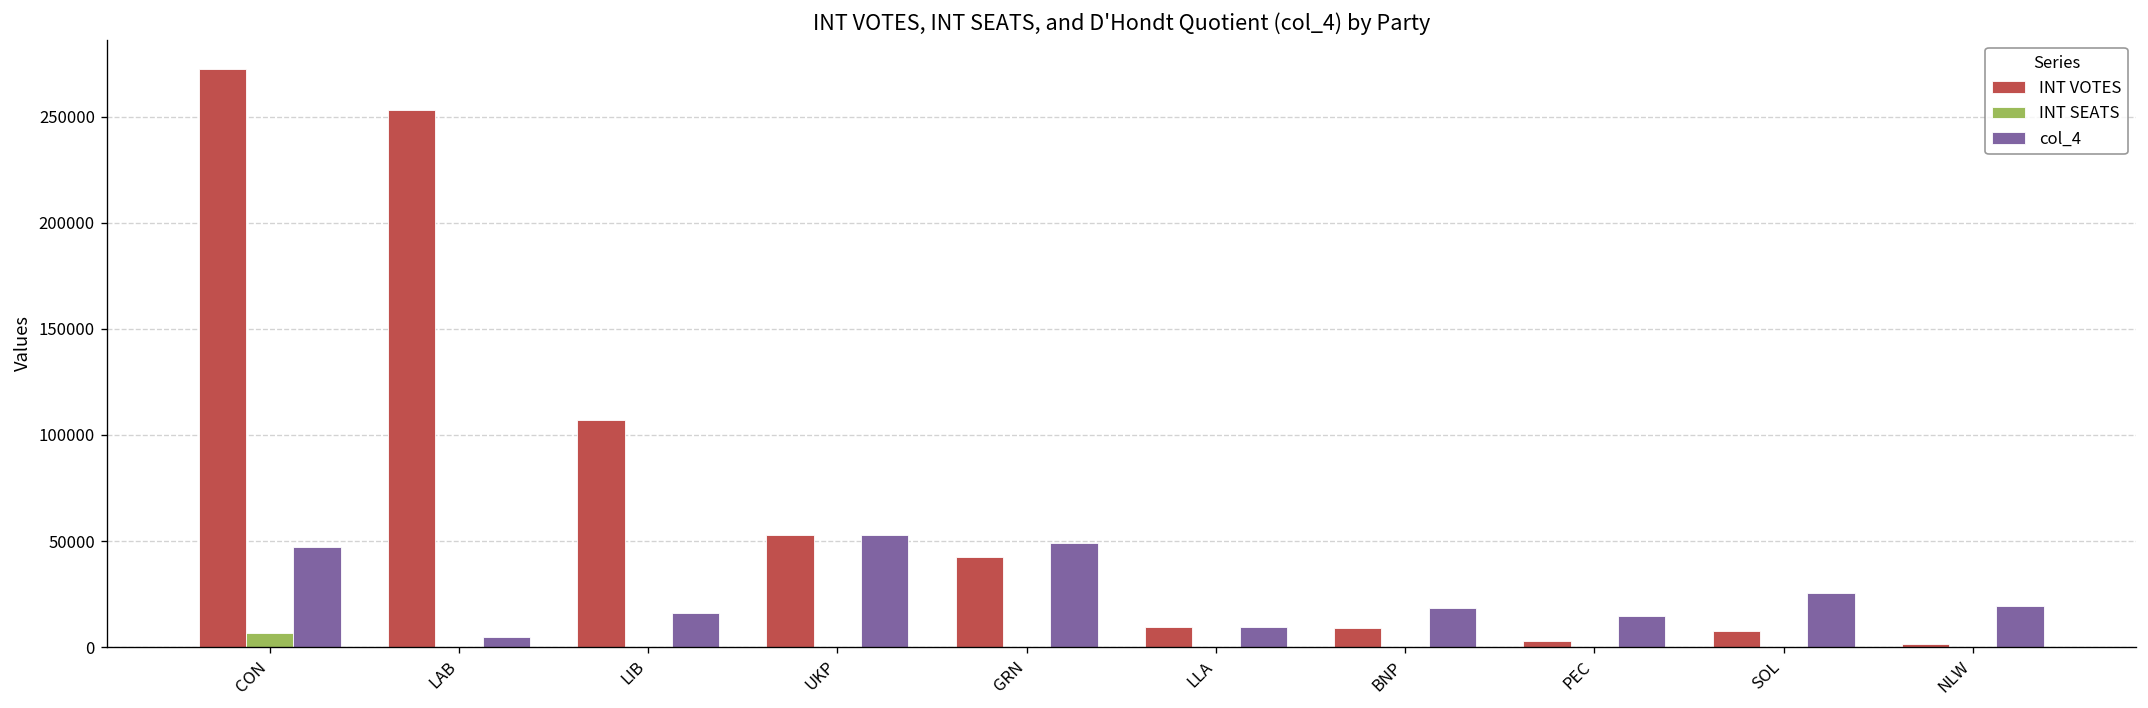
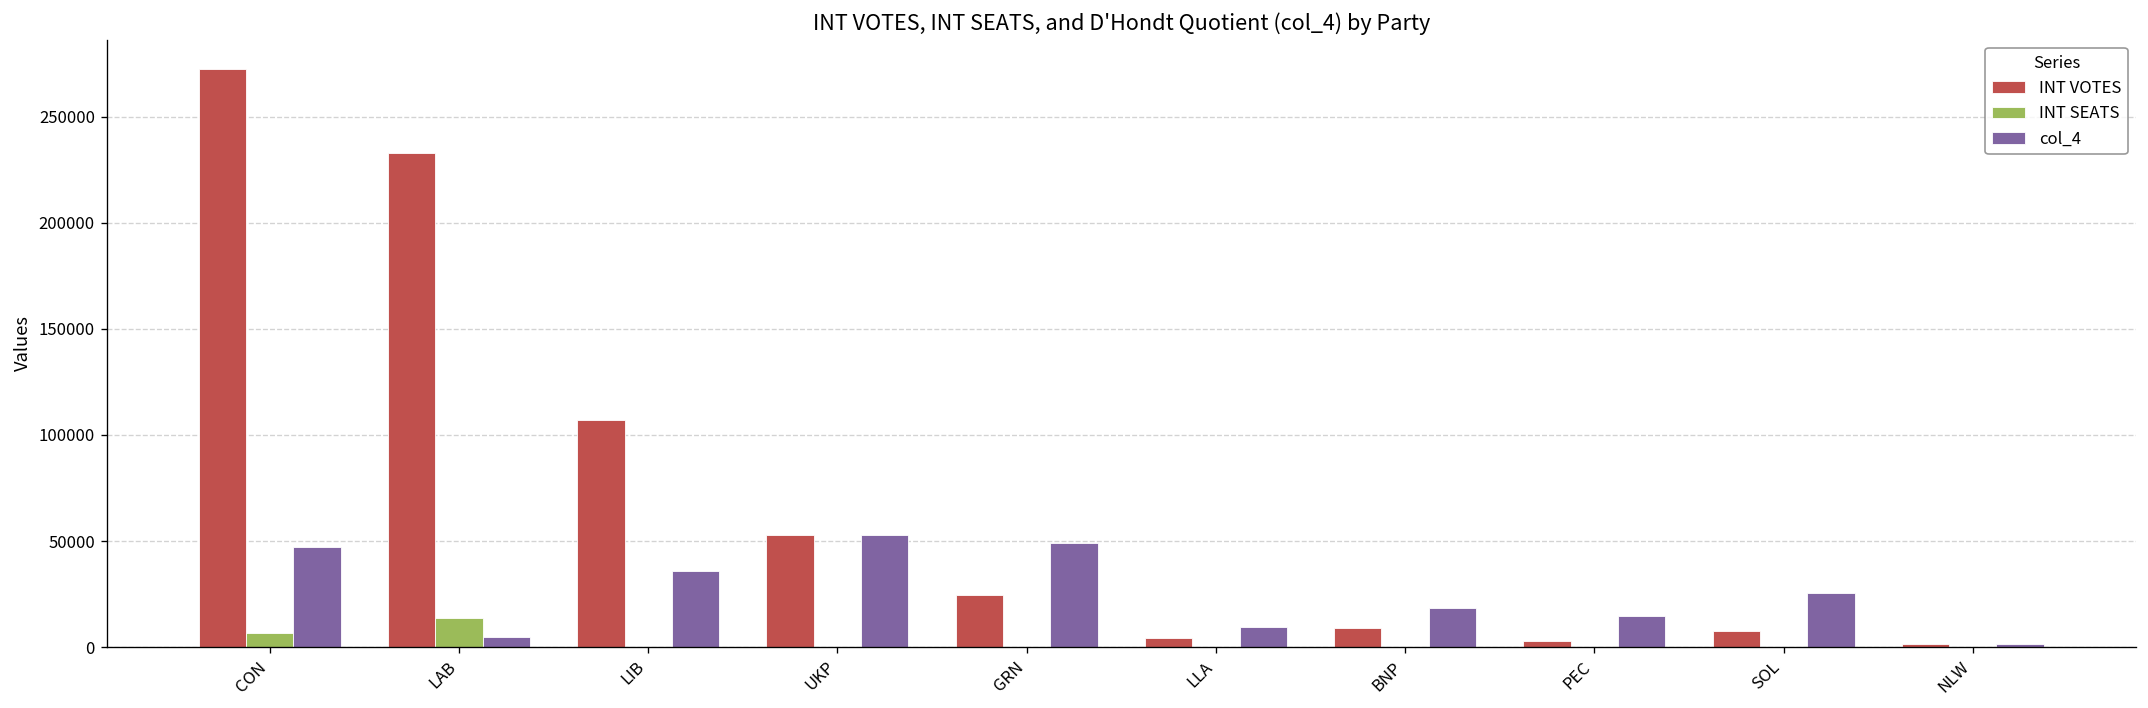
INT VOTES, LAB: 253000 -> 233000
INT SEATS, LAB: 0 -> 14000
col_4, LIB: 16000 -> 36000
INT VOTES, GRN: 43000 -> 24000
INT VOTES, LLA: 10000 -> 4000
col_4, NLW: 19000 -> 2000
